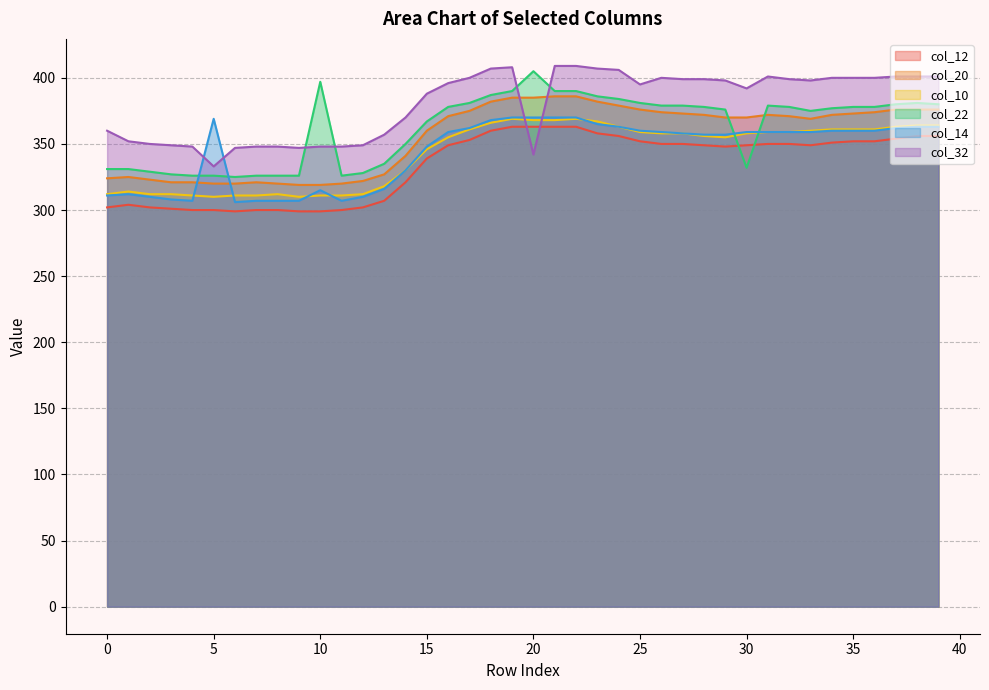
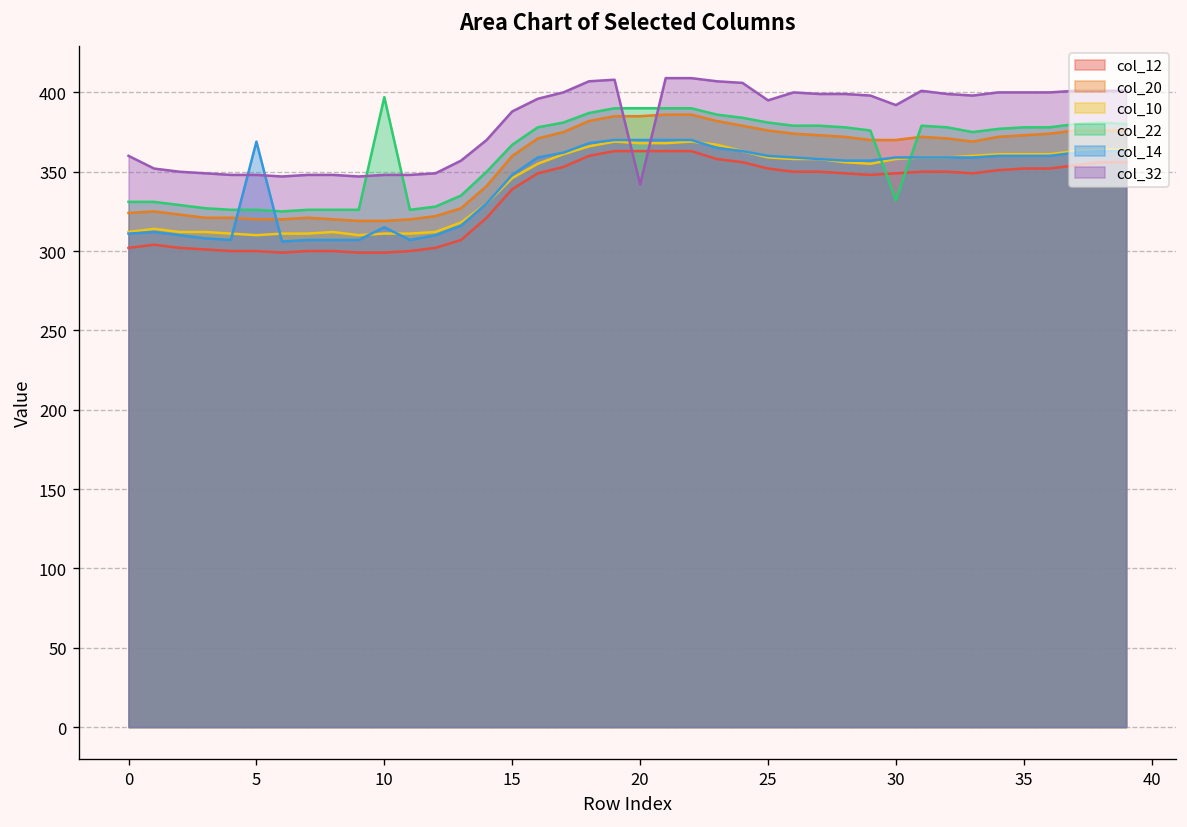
col_32, 5: 333 -> 348
col_22, 20: 405 -> 390
